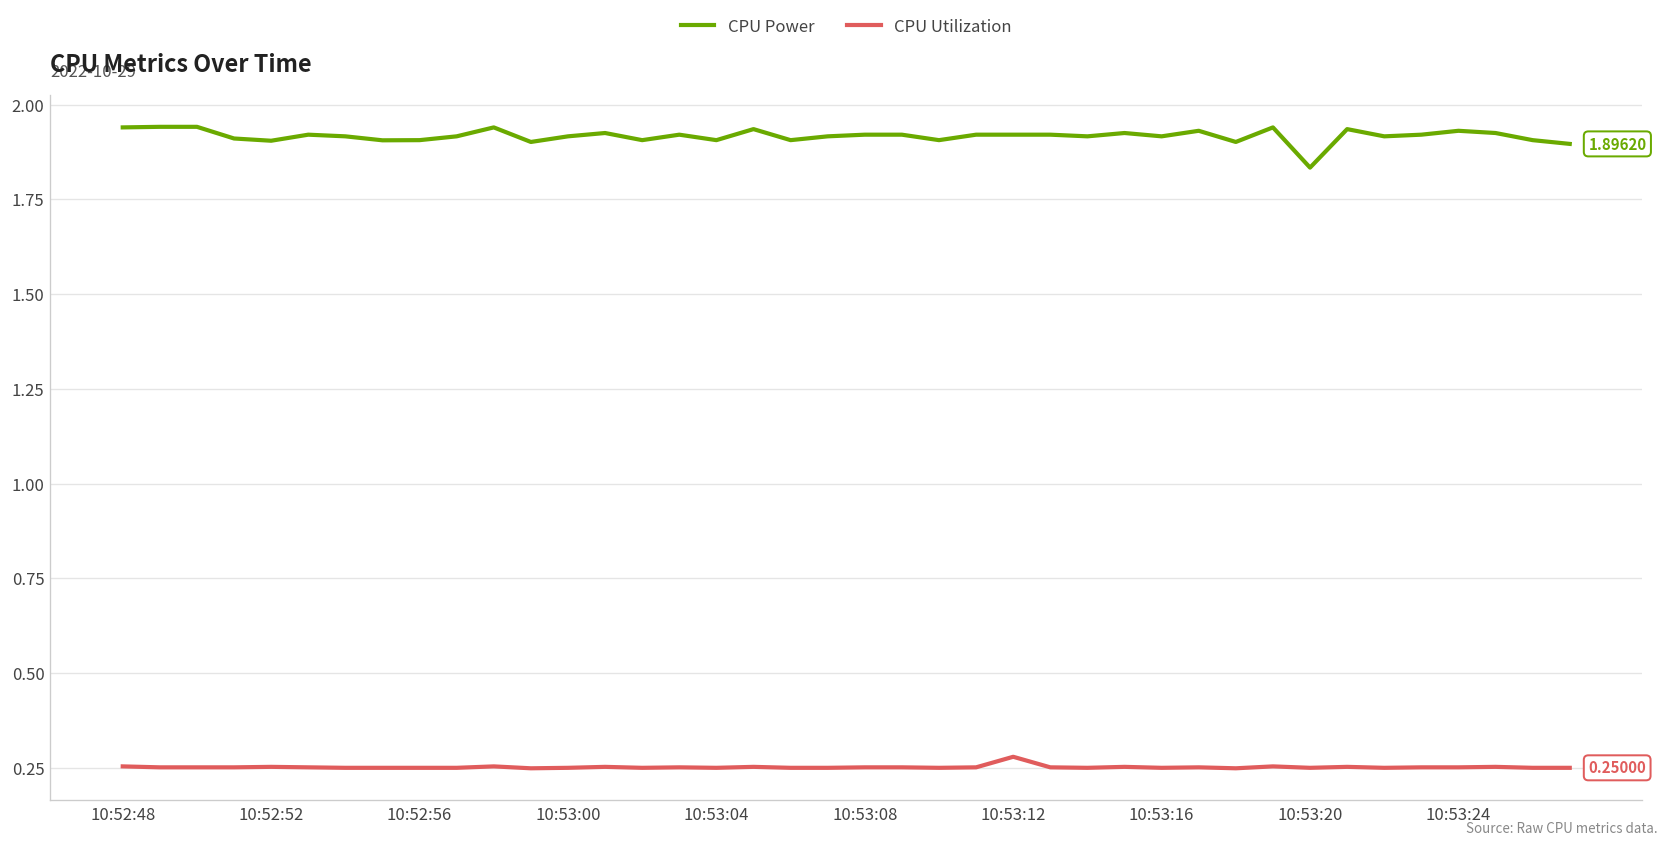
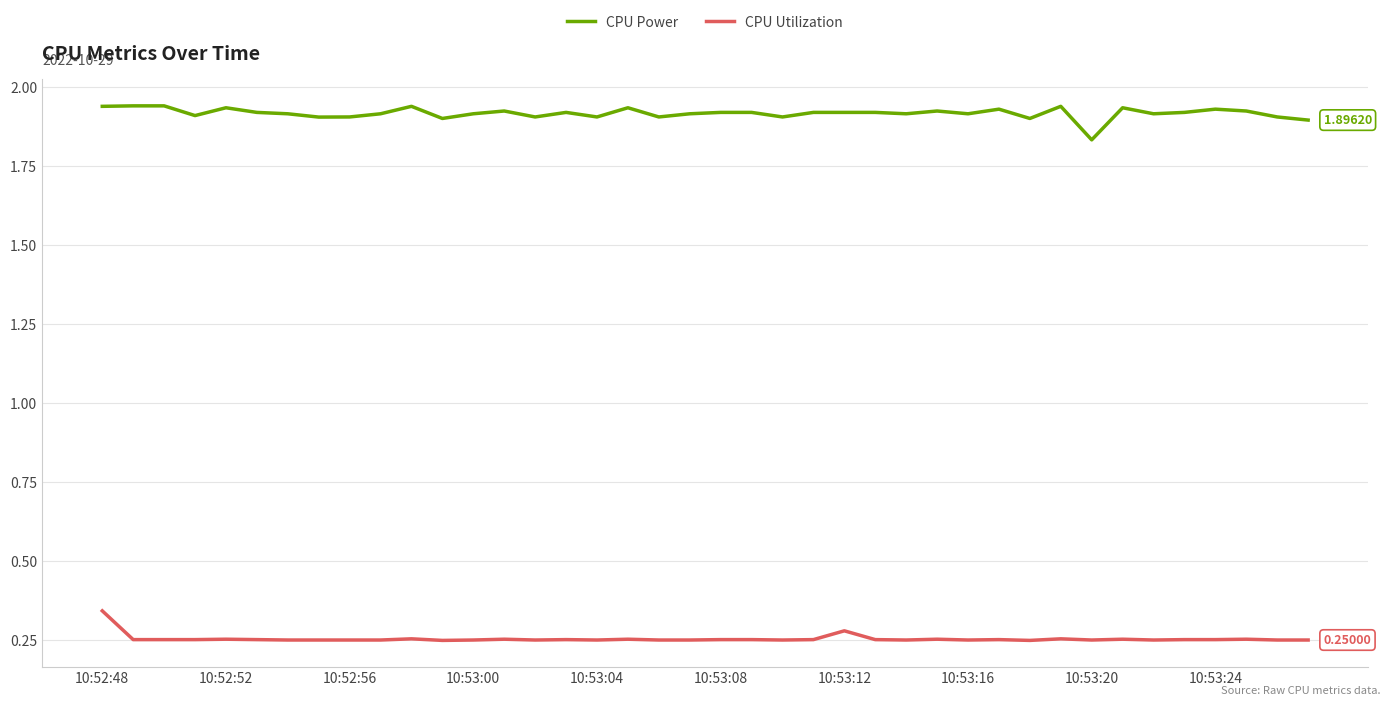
CPU Utilization, 10:52:48: 0.25 -> 0.34
CPU Power, 10:52:52: 1.90 -> 1.94
